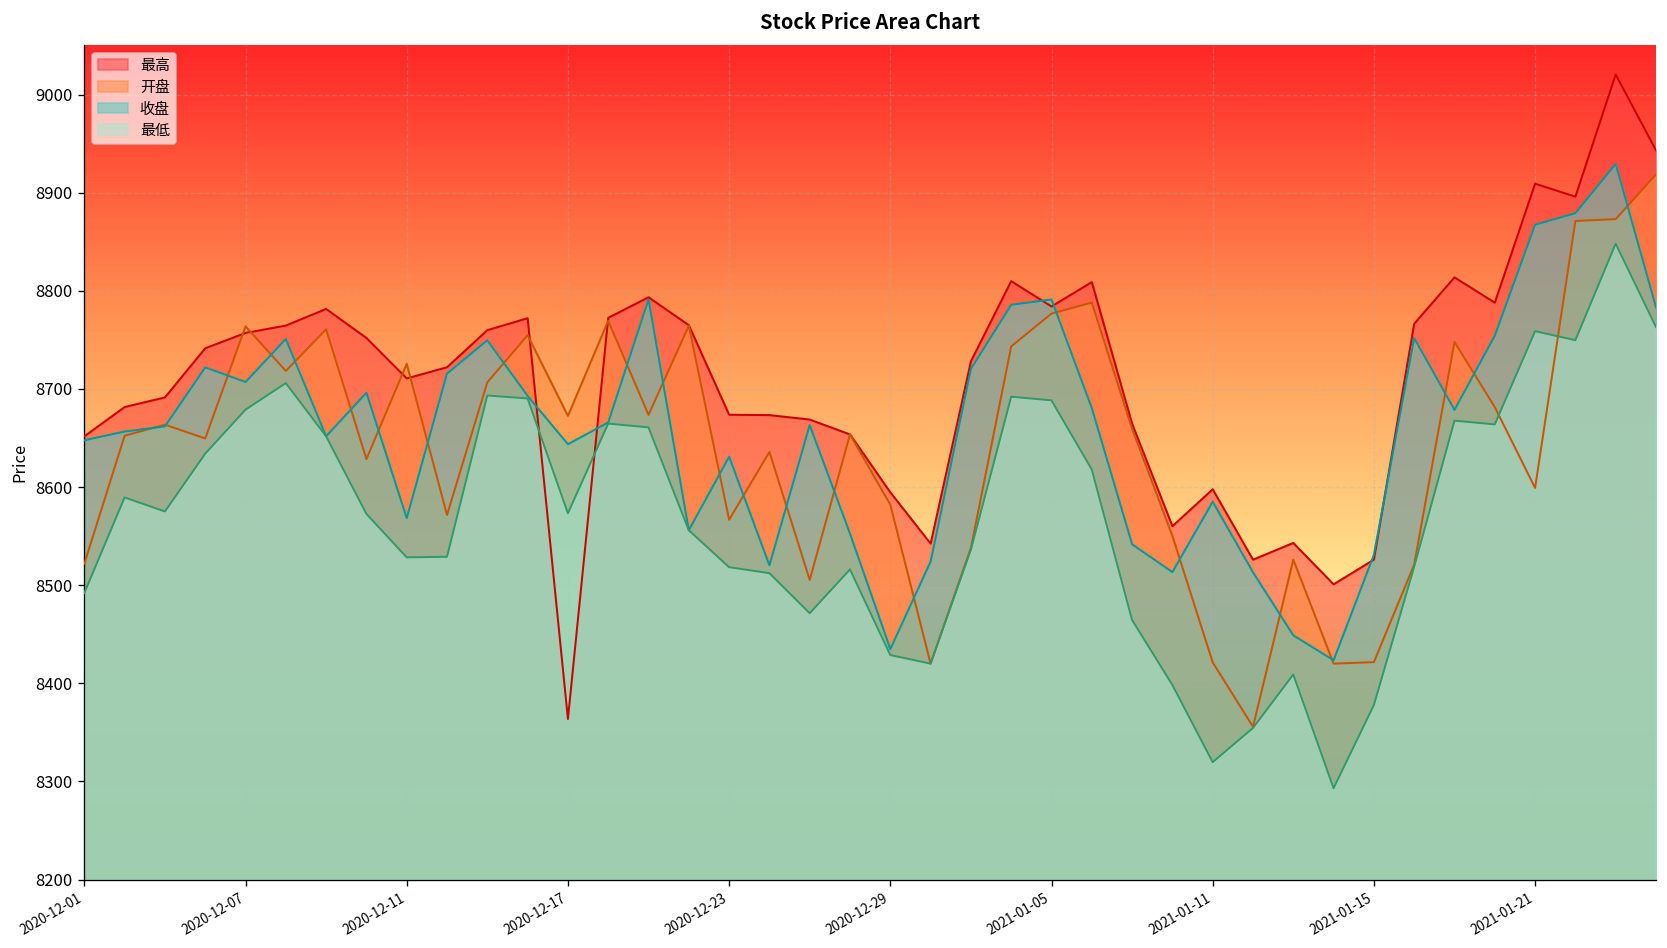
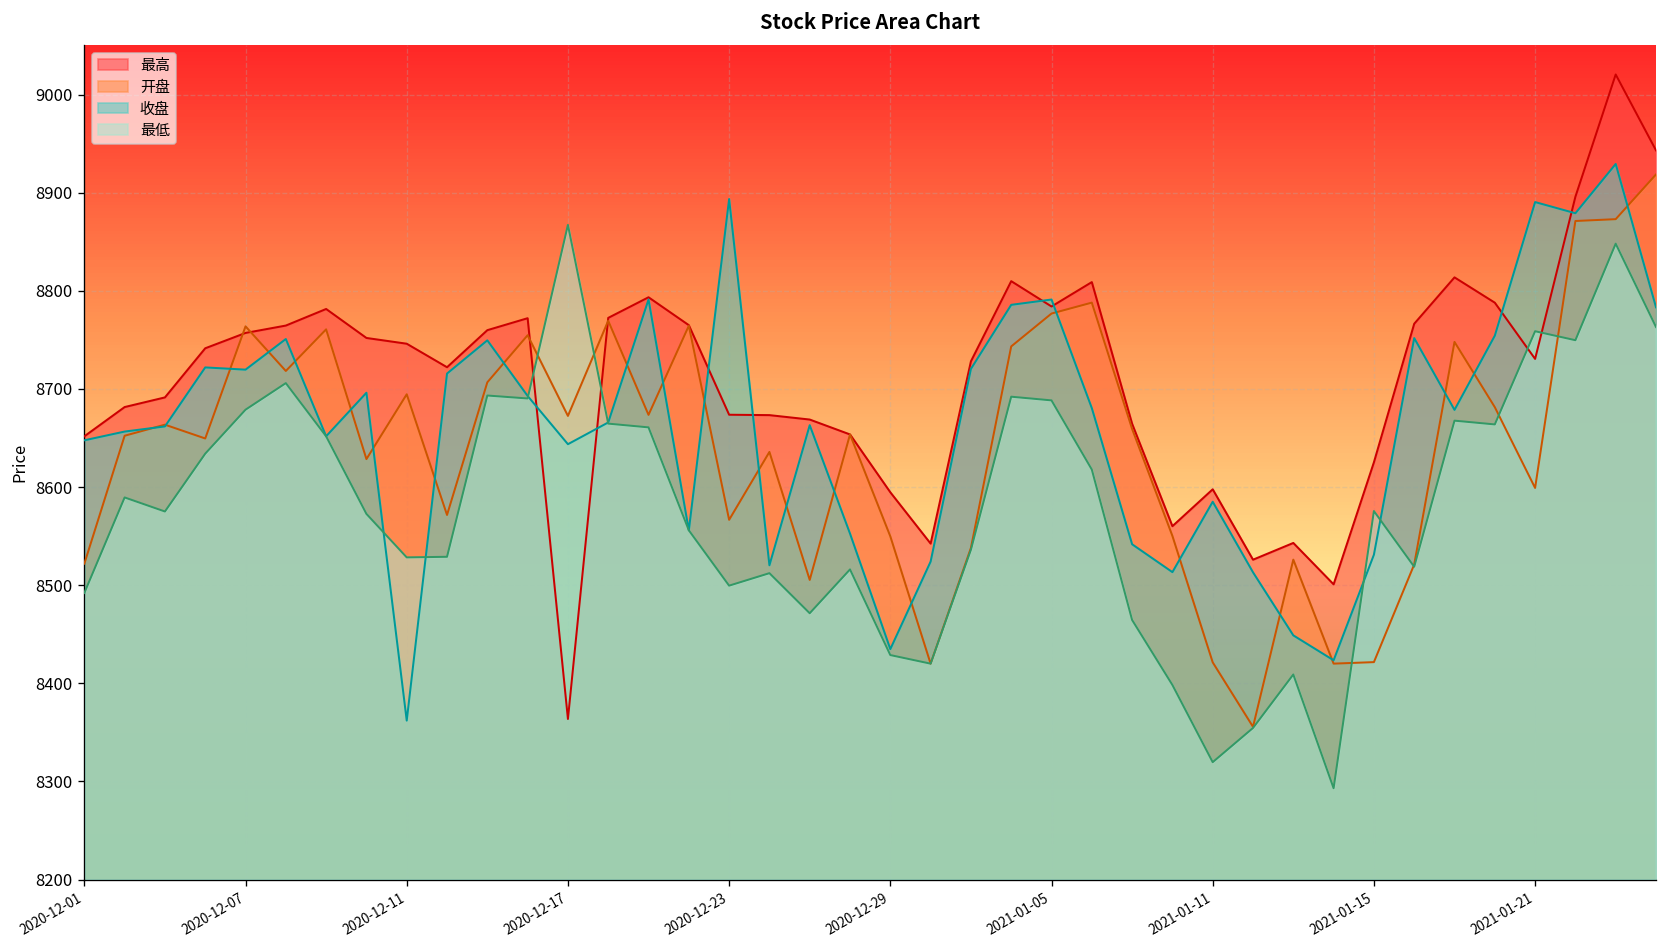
收盘, 2020-12-07: 8710 -> 8720
最高, 2020-12-11: 8710 -> 8750
开盘, 2020-12-11: 8730 -> 8690
收盘, 2020-12-11: 8570 -> 8360
最低, 2020-12-17: 8570 -> 8870
收盘, 2020-12-23: 8630 -> 8890
最低, 2020-12-23: 8520 -> 8500
开盘, 2020-12-29: 8580 -> 8550
最高, 2021-01-15: 8530 -> 8630
最低, 2021-01-15: 8380 -> 8580
最高, 2021-01-21: 8910 -> 8730
收盘, 2021-01-21: 8870 -> 8890
